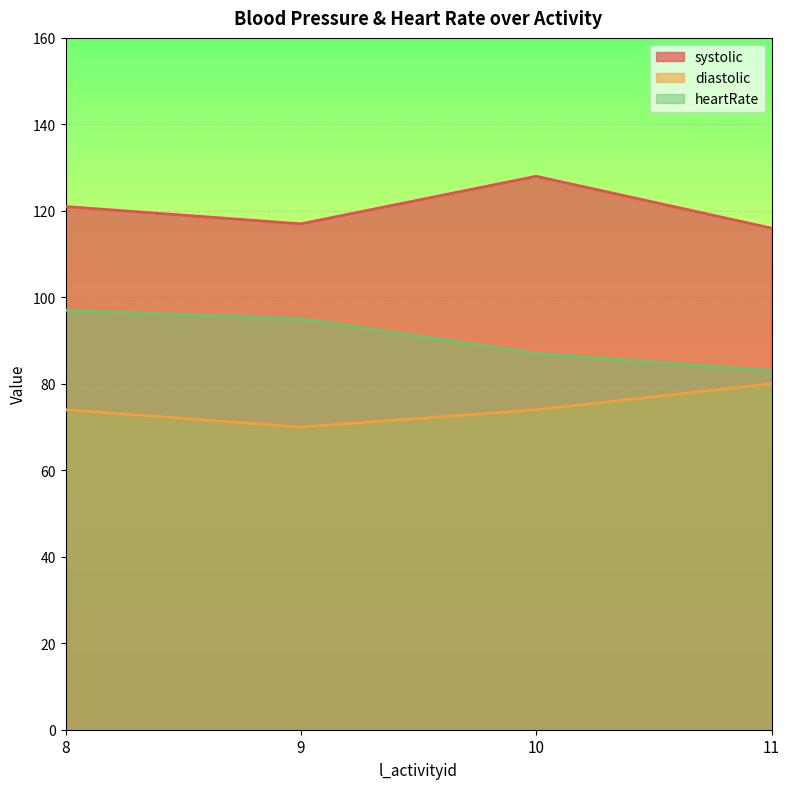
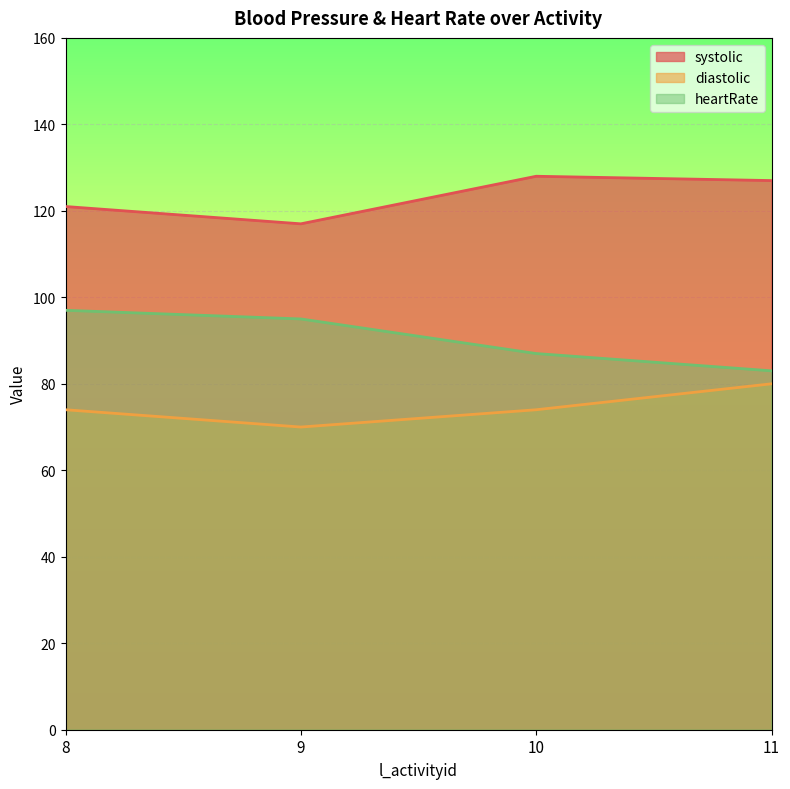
systolic, 11: 116 -> 127
